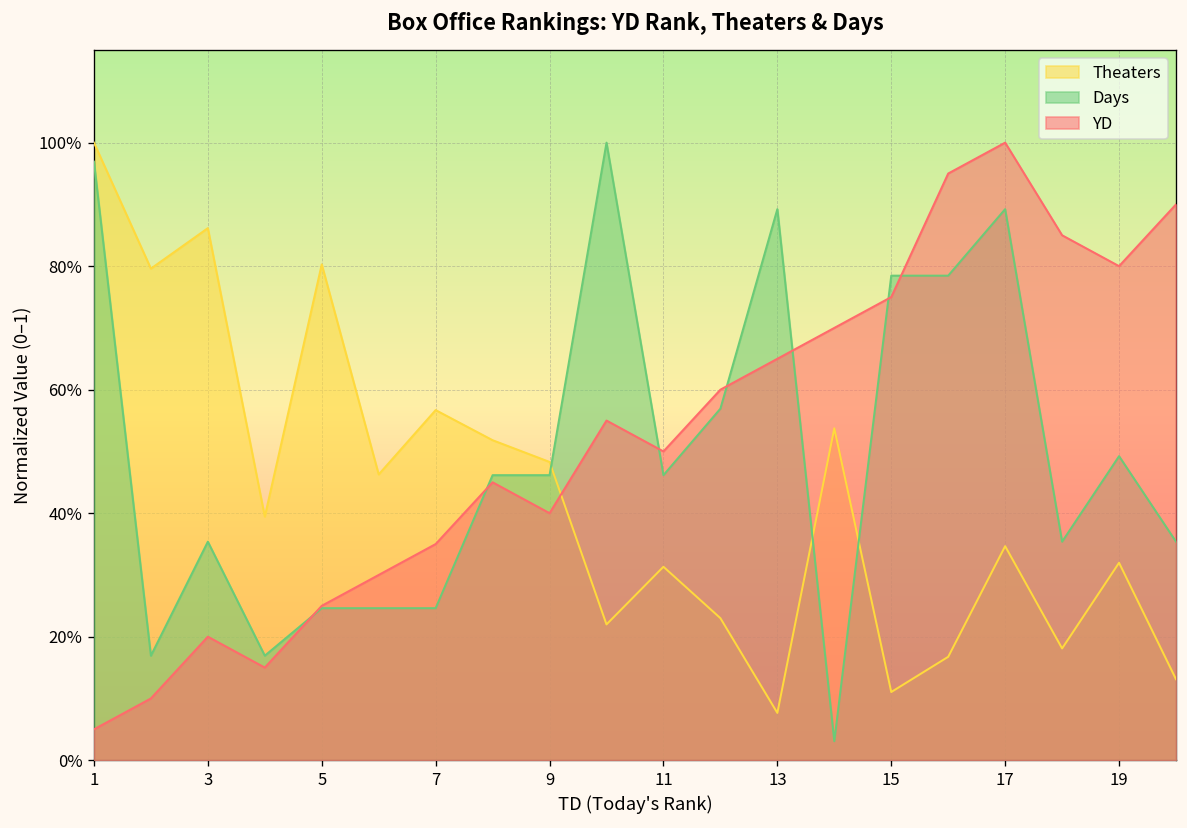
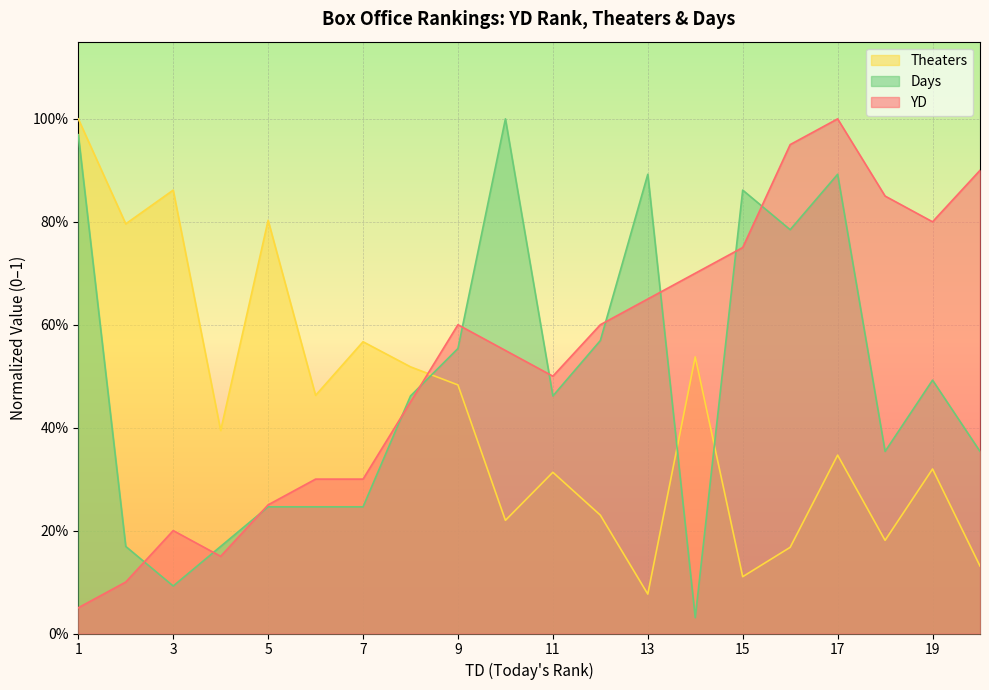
Days, 3: 35% -> 9%
YD, 7: 35% -> 30%
Days, 9: 46% -> 55%
YD, 9: 40% -> 60%
Days, 15: 78% -> 86%
